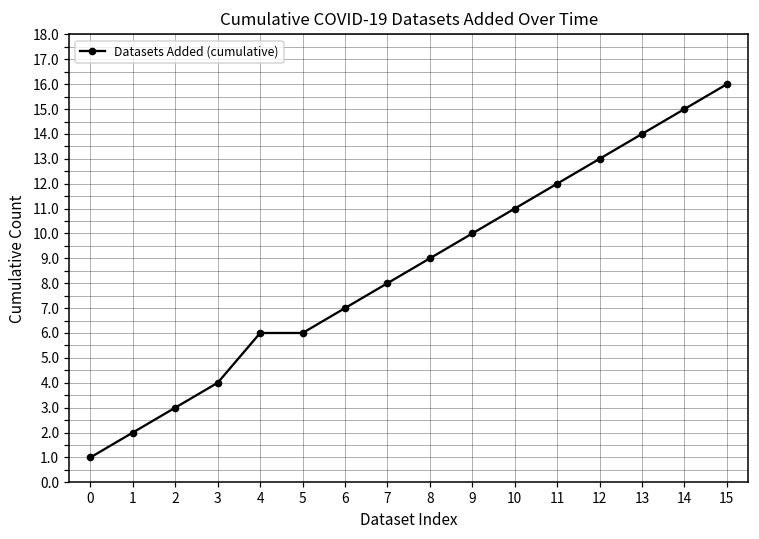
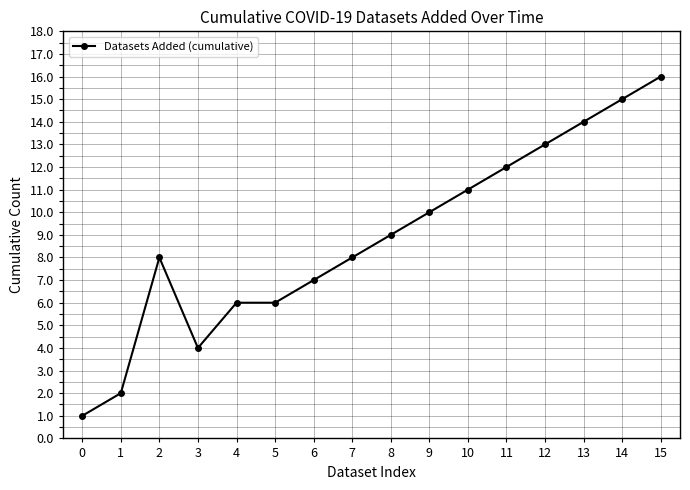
2: 3 -> 8
